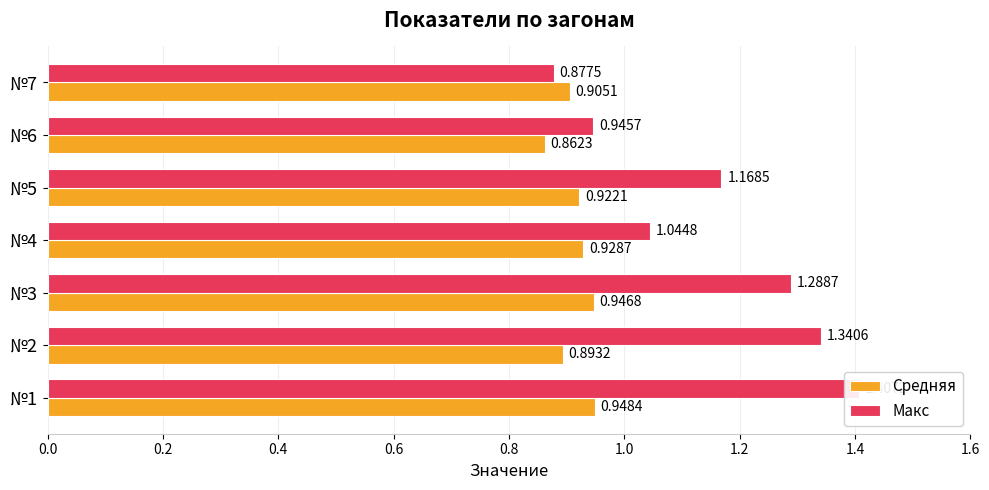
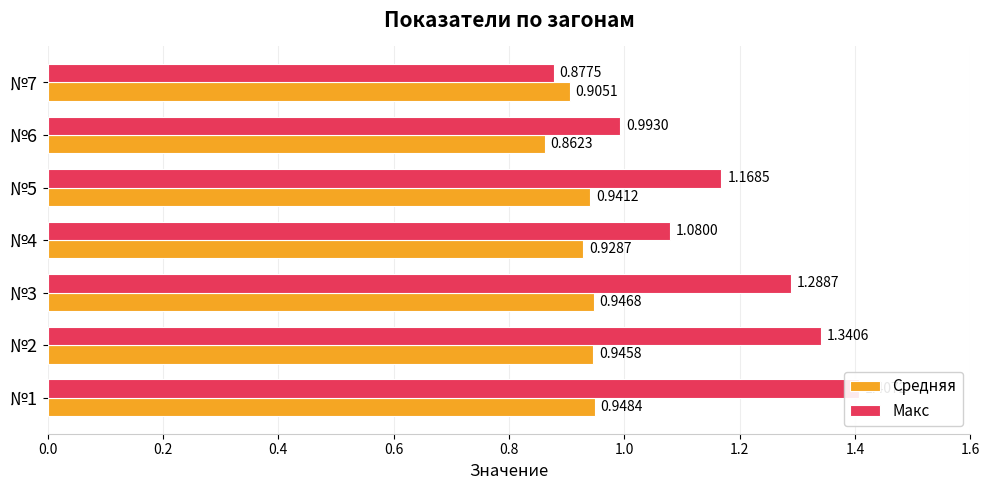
Макс, №6: 0.9457 -> 0.9930
Средняя, №5: 0.9221 -> 0.9412
Макс, №4: 1.0448 -> 1.0800
Средняя, №2: 0.8932 -> 0.9458
